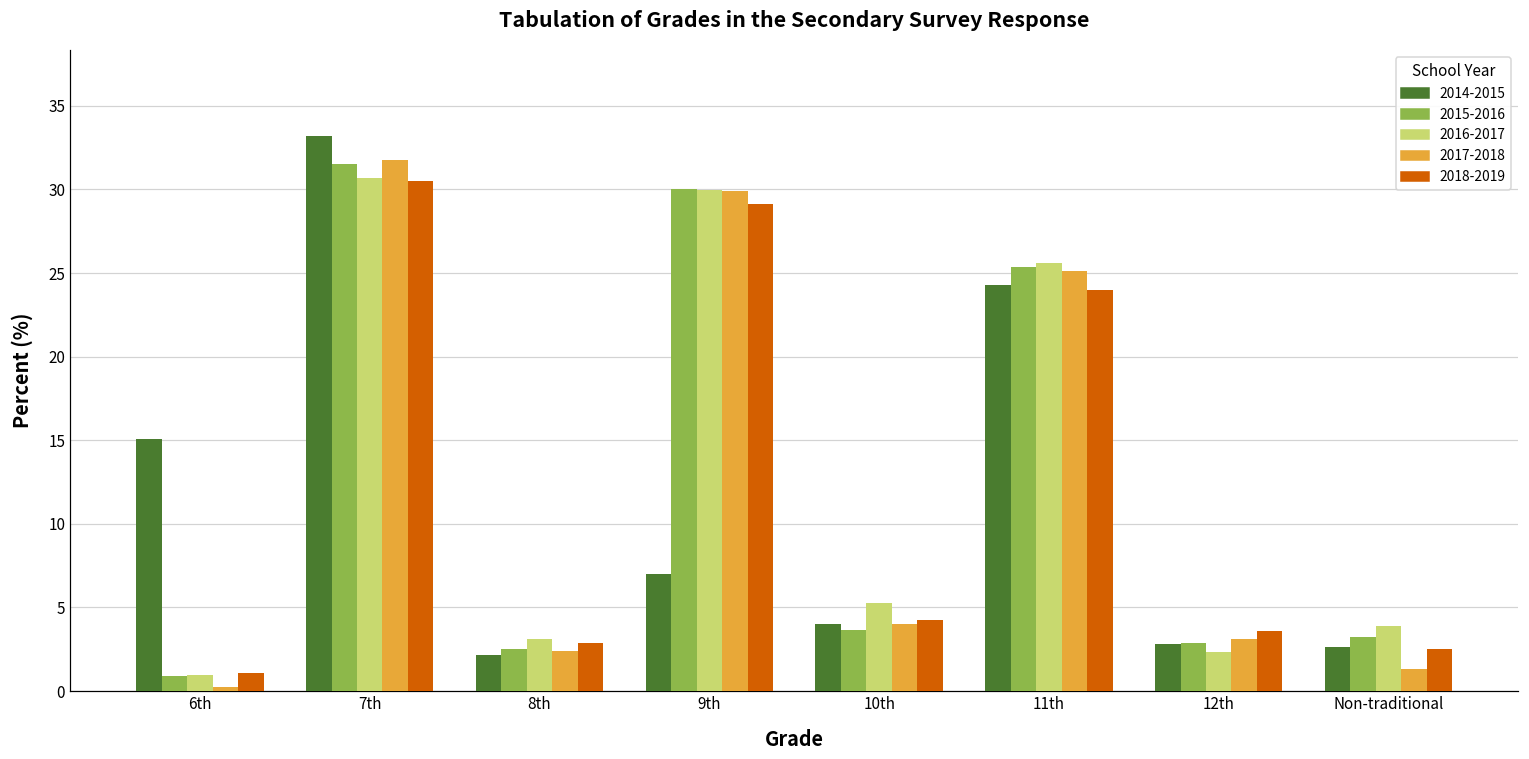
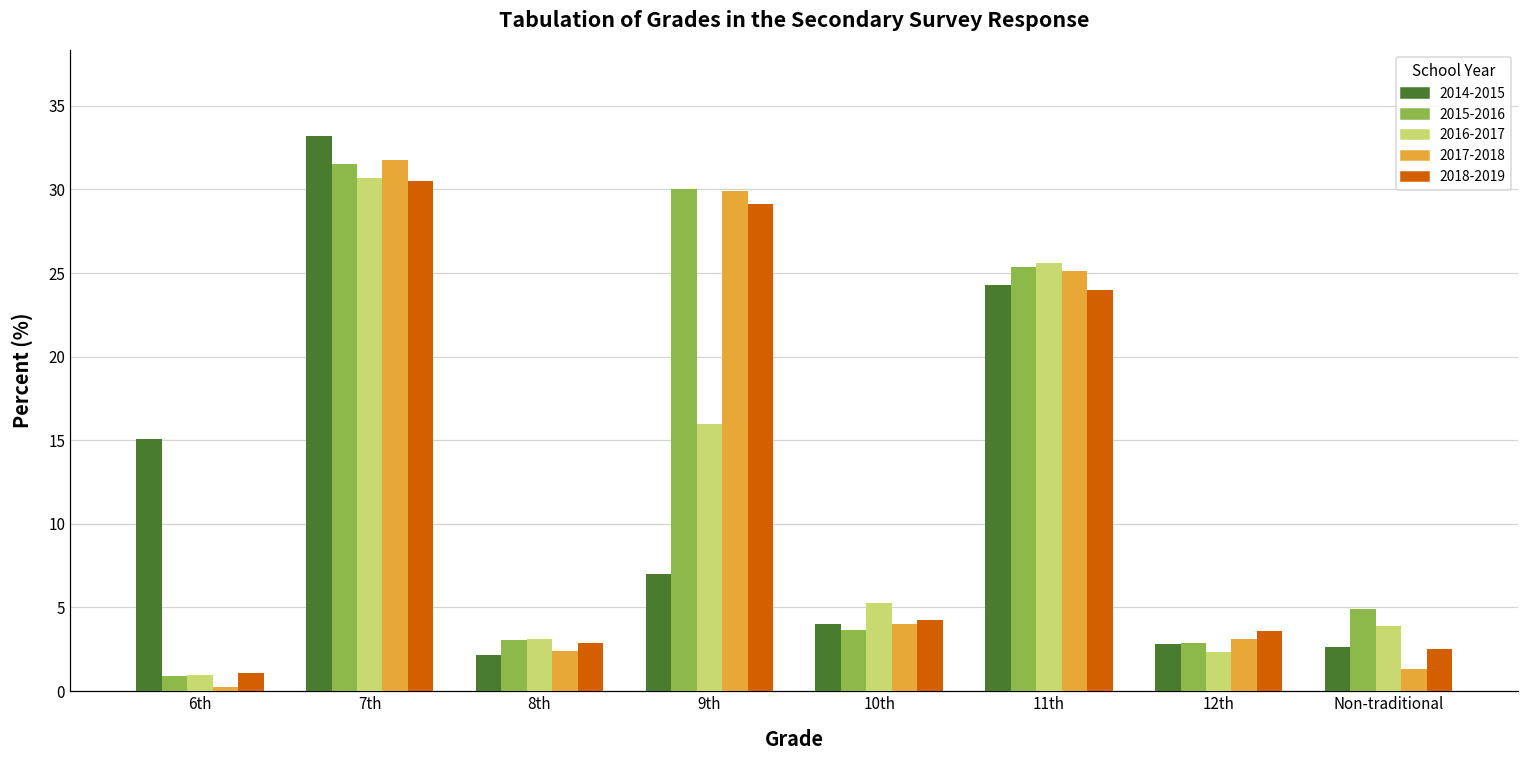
2015-2016, 8th: 2.5 -> 3.1
2016-2017, 9th: 29.9 -> 16.0
2015-2016, Non-traditional: 3.2 -> 4.9
